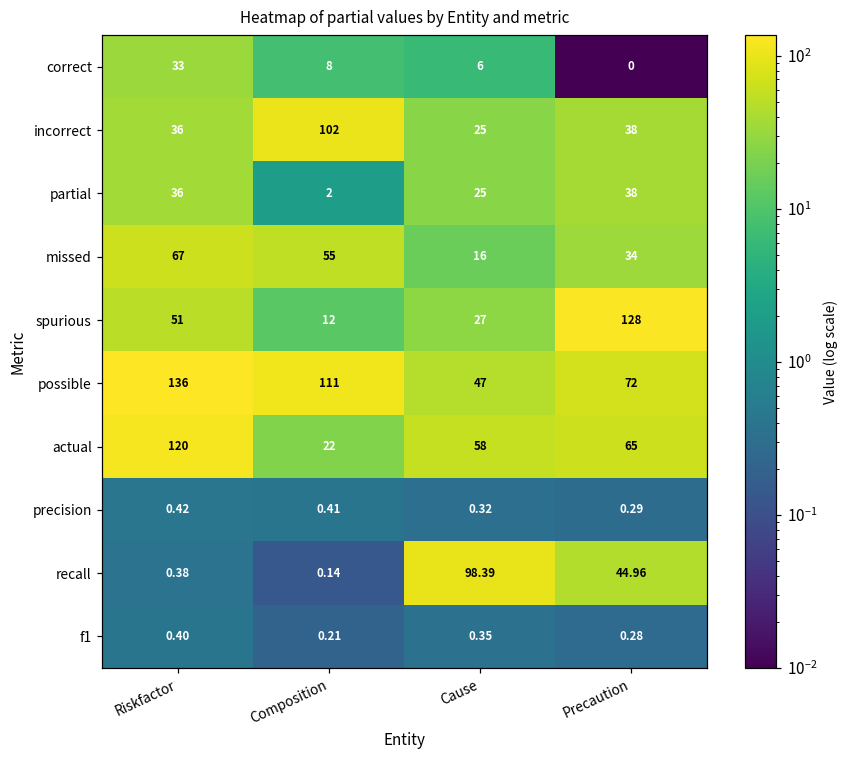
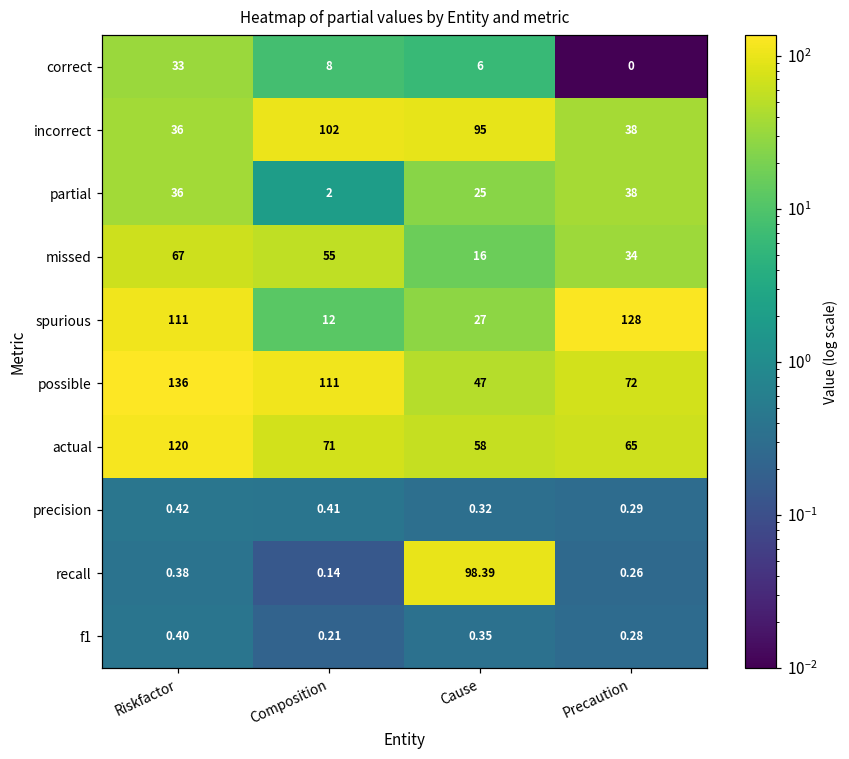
incorrect, Cause: 25 -> 95
spurious, Riskfactor: 51 -> 111
actual, Composition: 22 -> 71
recall, Precaution: 44.96 -> 0.26
